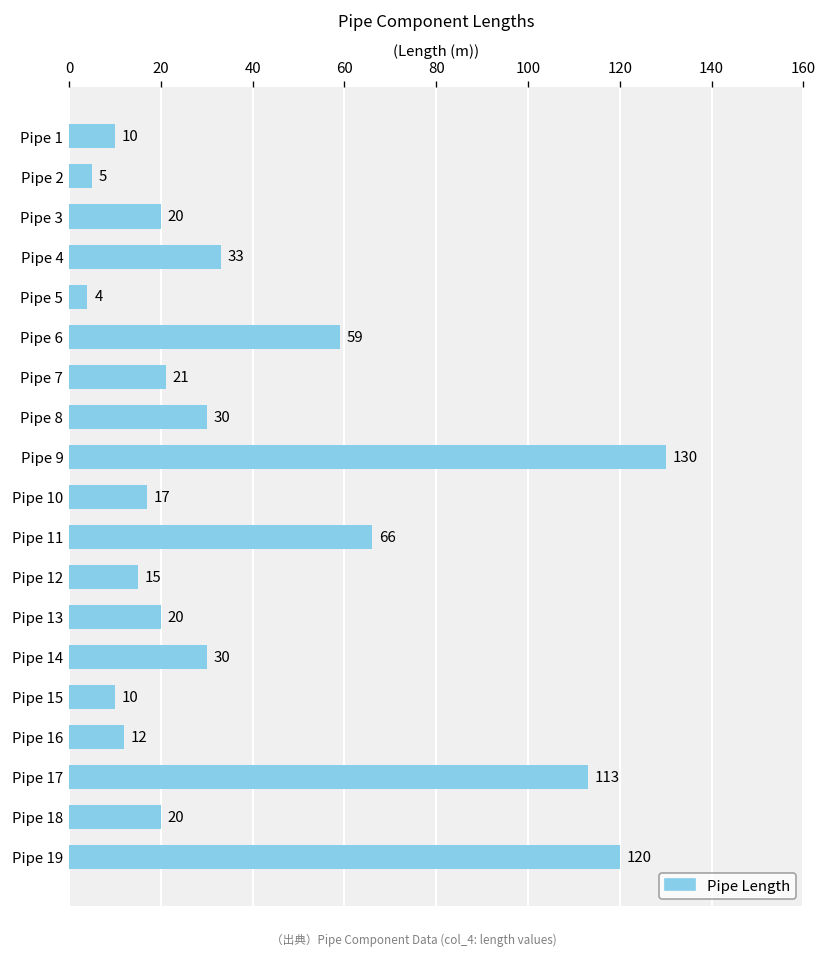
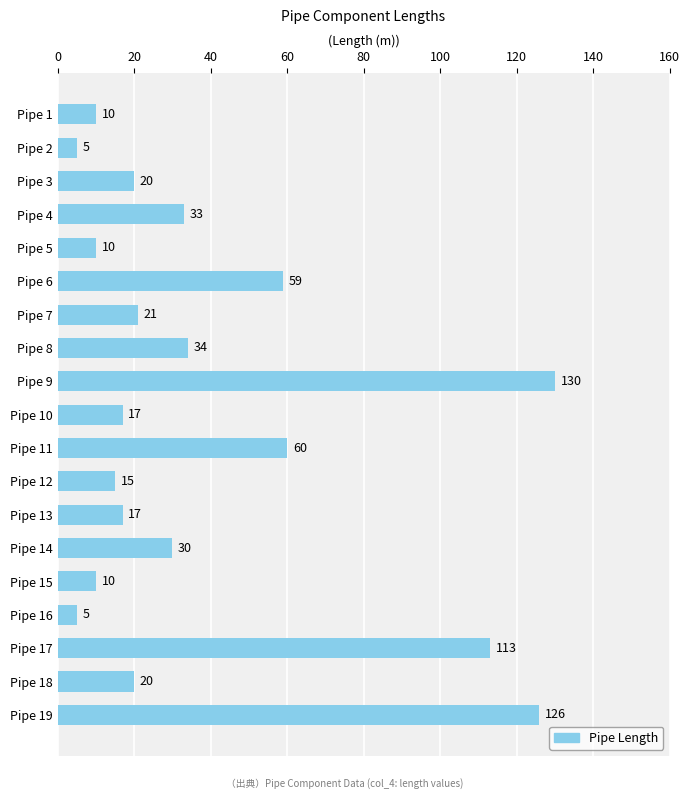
Pipe 5: 4 -> 10
Pipe 8: 30 -> 34
Pipe 11: 66 -> 60
Pipe 13: 20 -> 17
Pipe 16: 12 -> 5
Pipe 19: 120 -> 126
